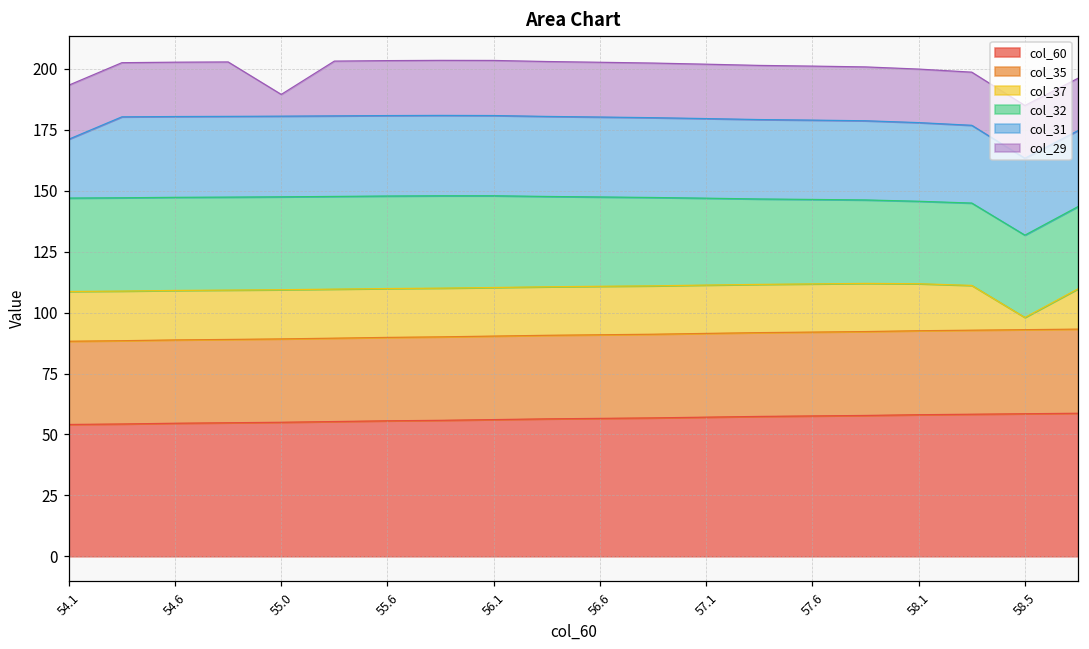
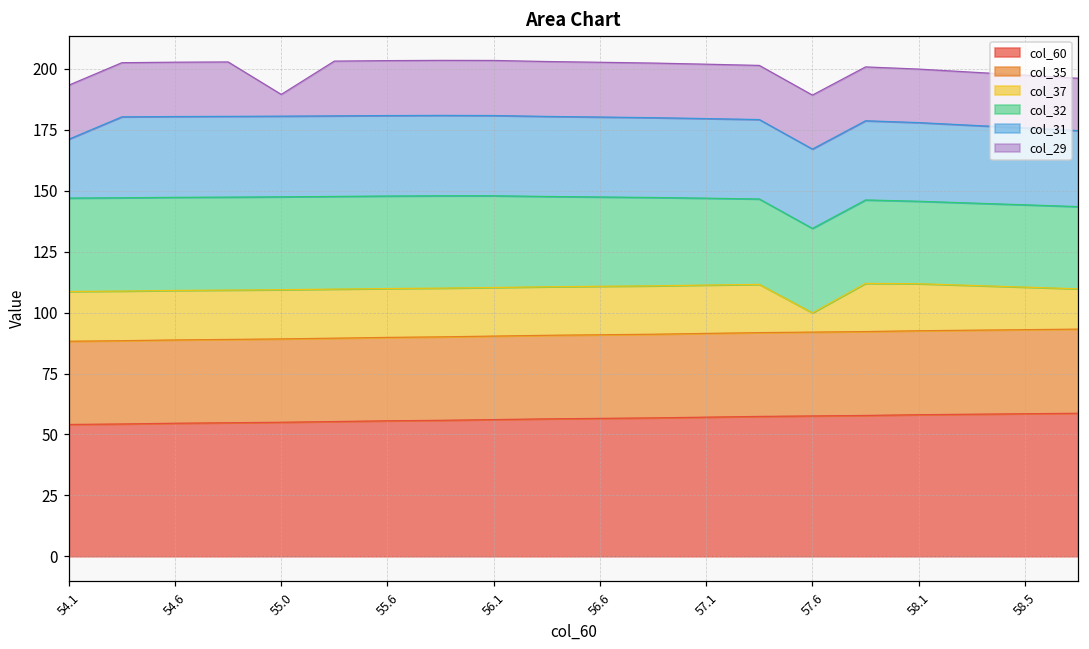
col_37, 57.6: 20 -> 8
col_37, 58.5: 5 -> 17
